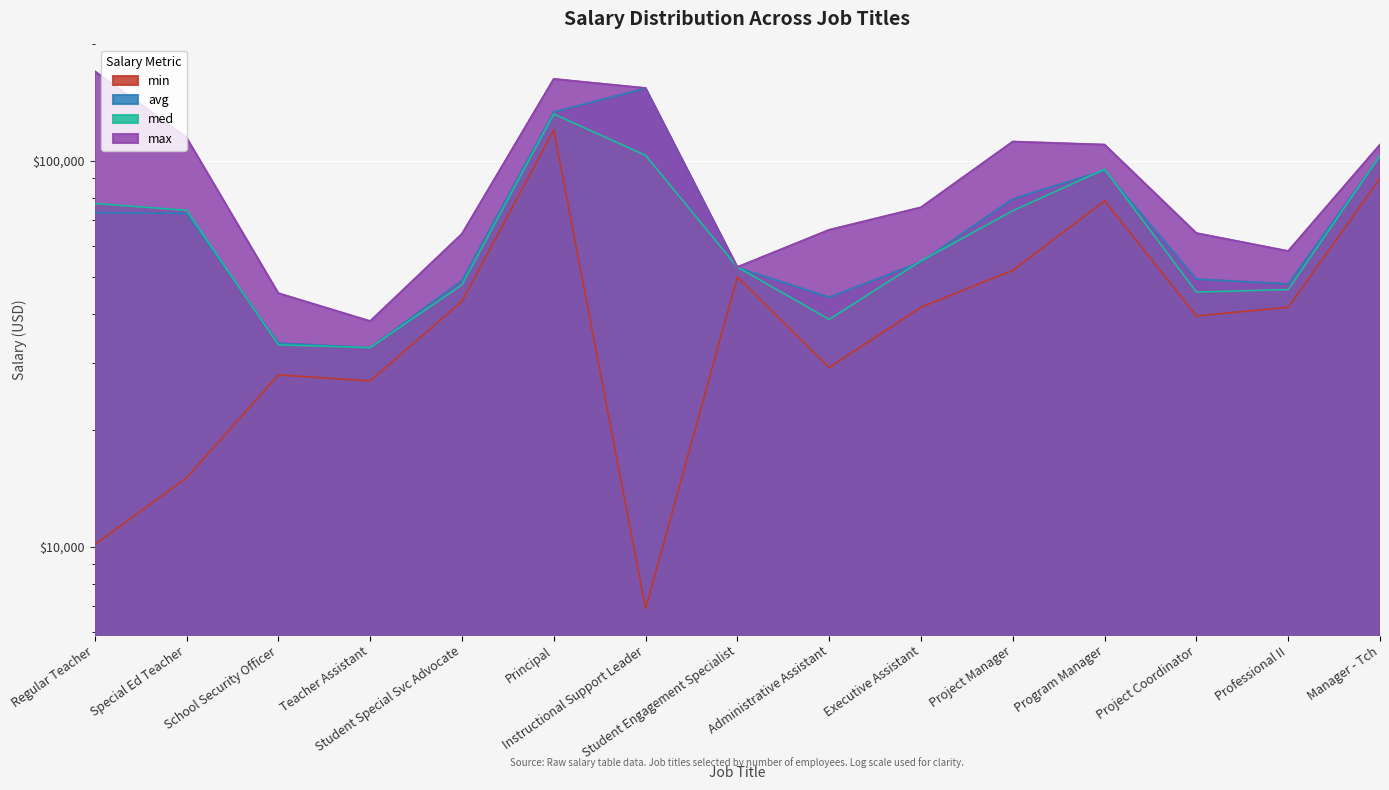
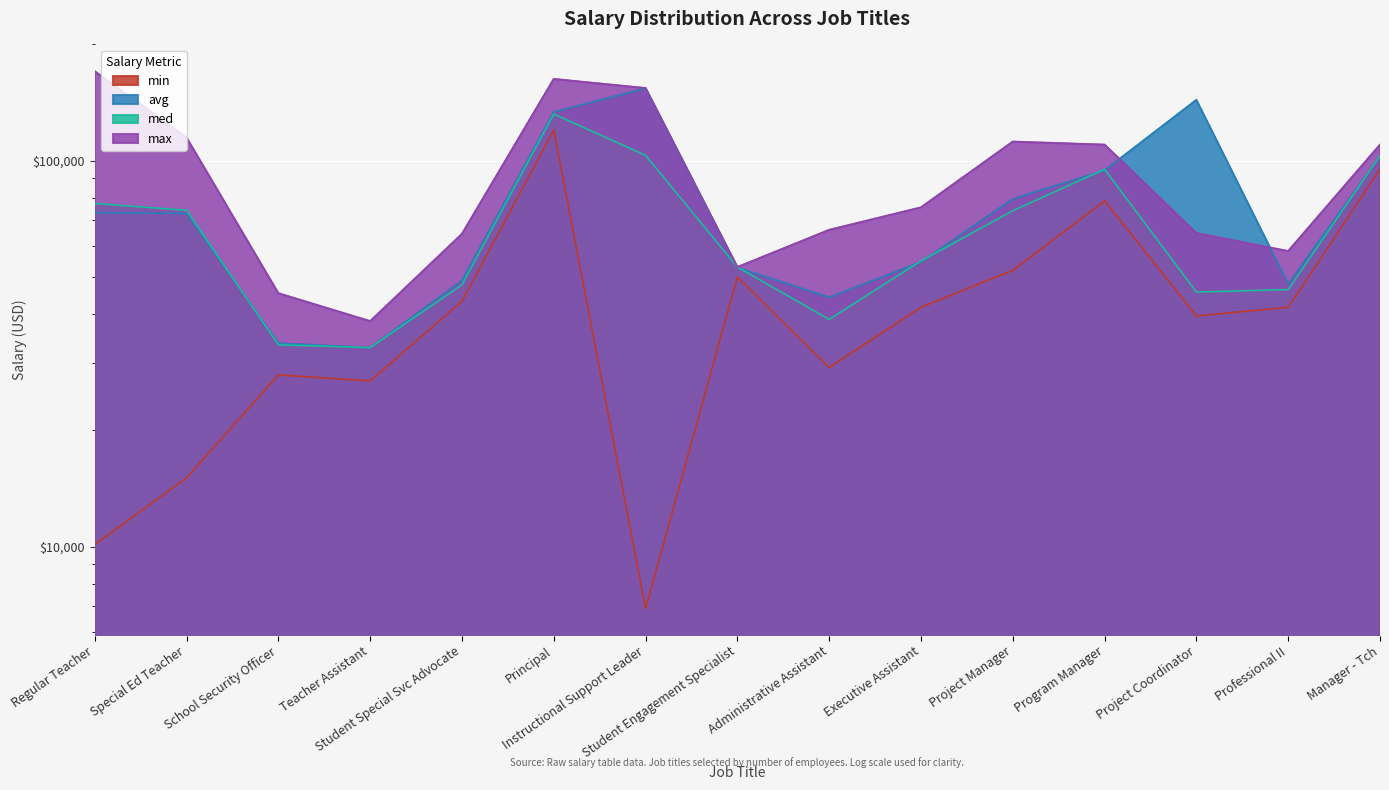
avg, Project Coordinator: $49,000 -> $144,000
min, Manager - Tch: $90,000 -> $95,000
